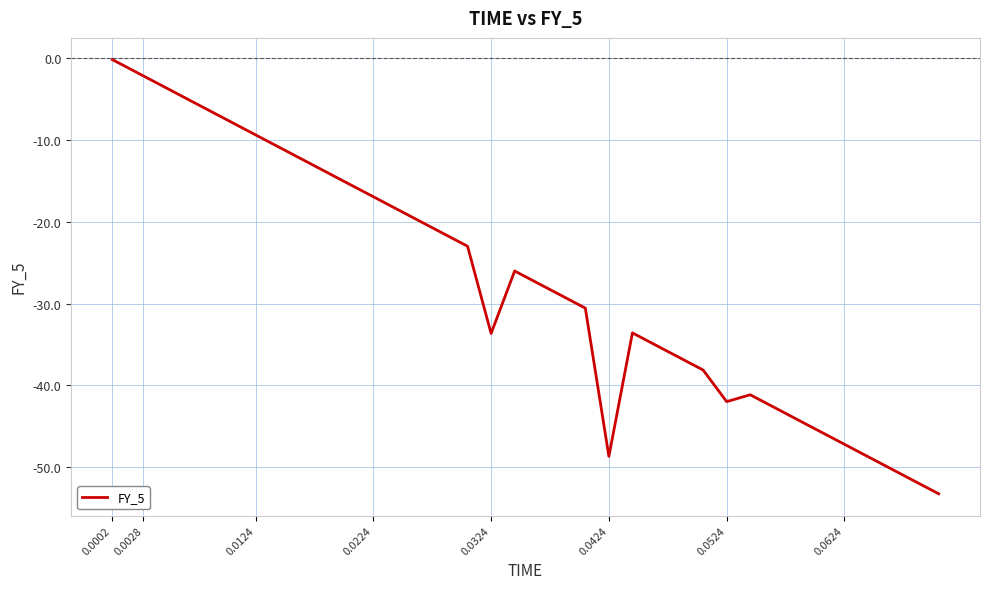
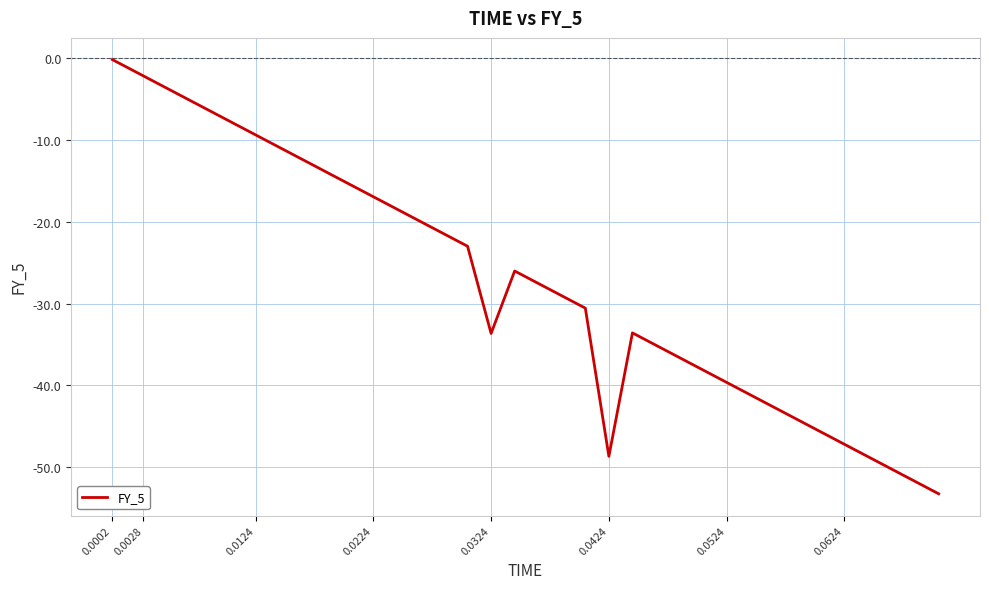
0.0524: -42 -> -40
